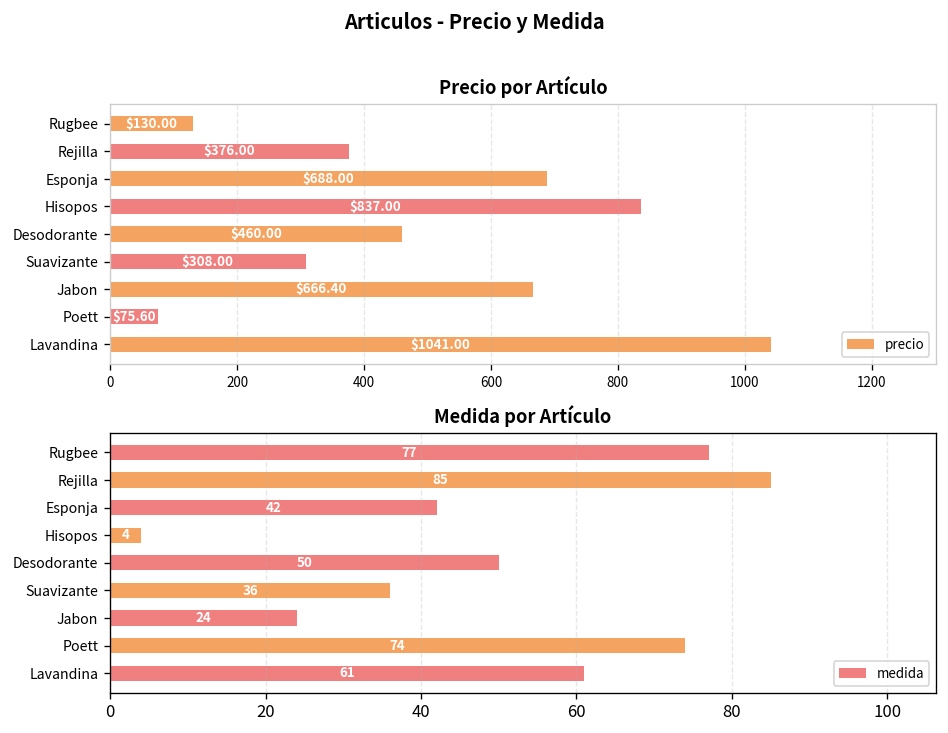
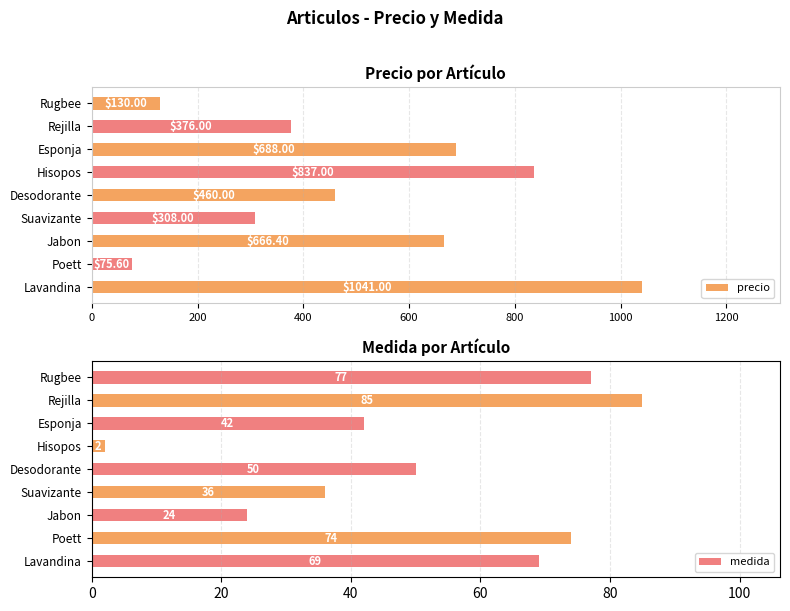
Medida por Artículo, Hisopos: 4 -> 2
Medida por Artículo, Lavandina: 61 -> 69
